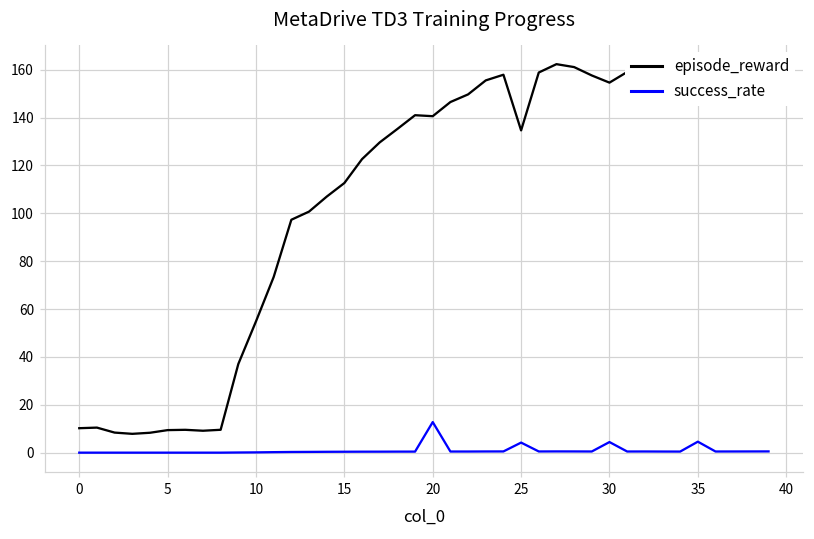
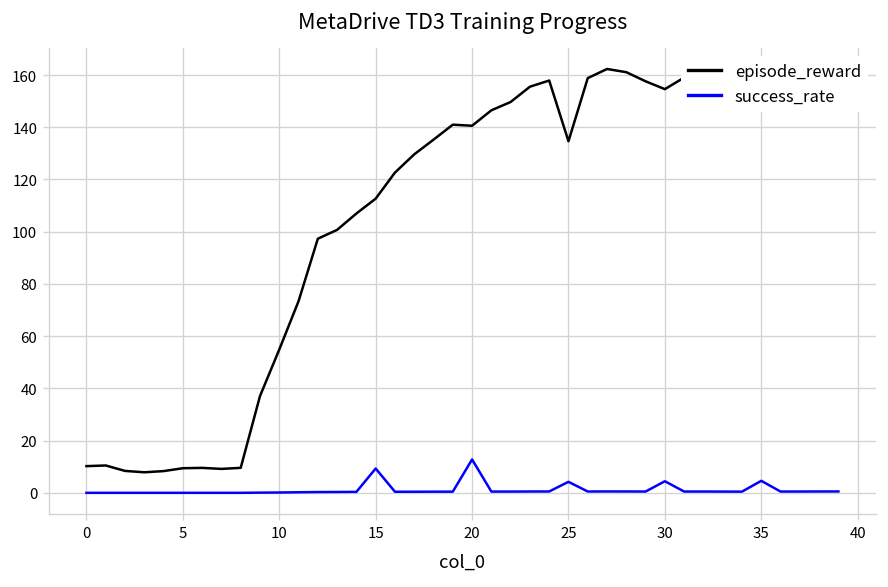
success_rate, 15: 0 -> 9
